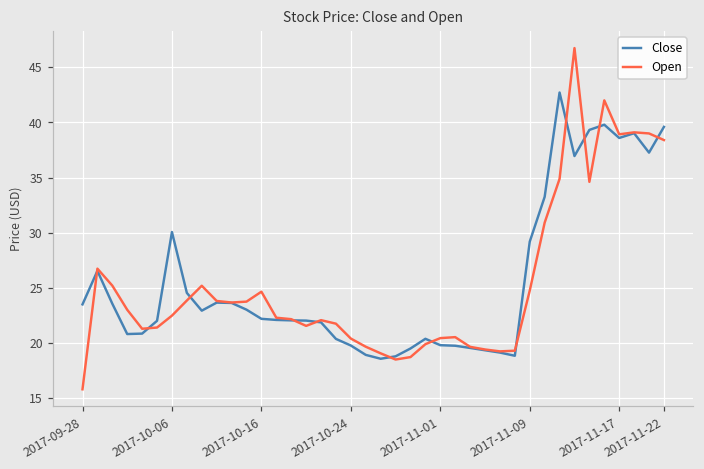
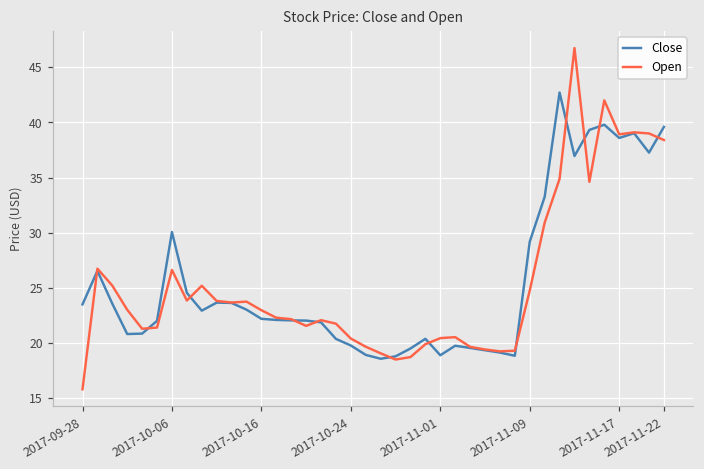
Open, 2017-10-06: 22.5 -> 26.6
Open, 2017-10-16: 24.7 -> 23.0
Close, 2017-11-01: 19.8 -> 18.9
